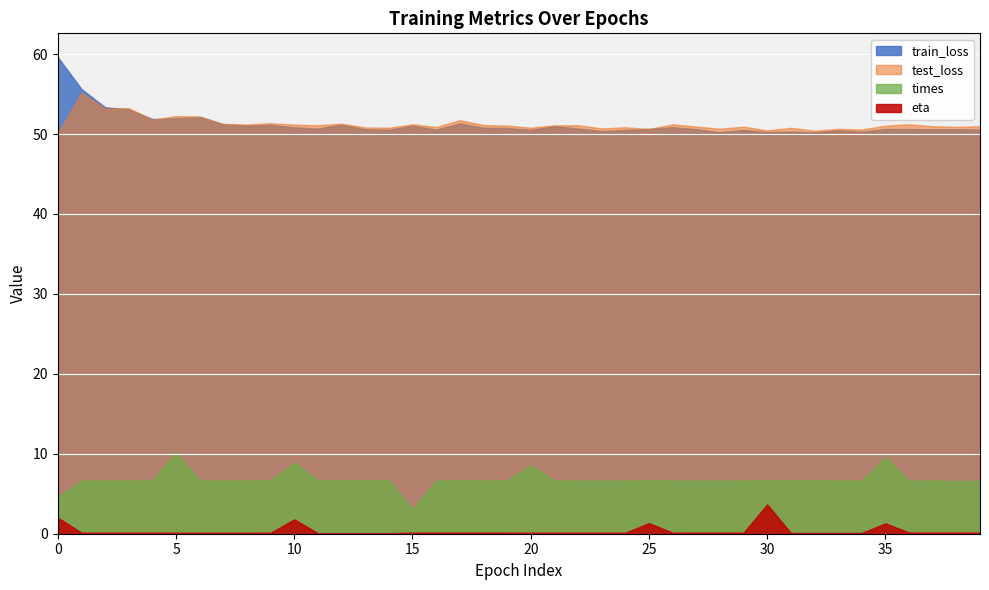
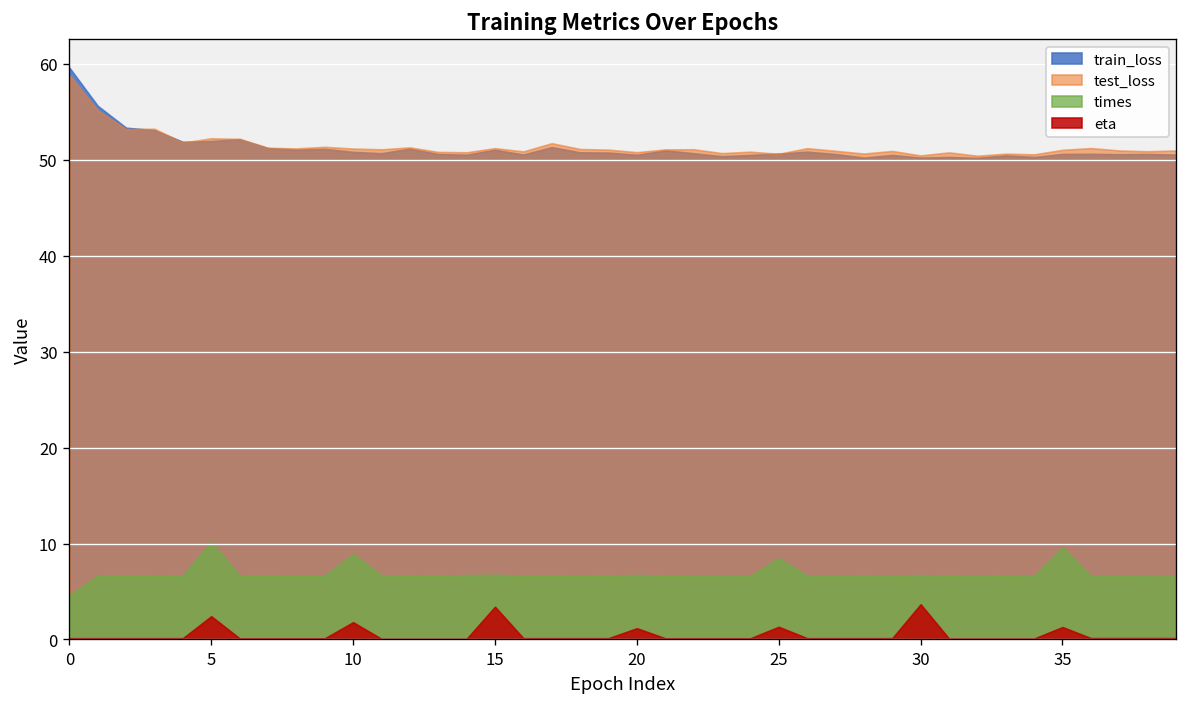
test_loss, 0: 50 -> 59
eta, 0: 2 -> 0
eta, 5: 0 -> 2
times, 15: 3 -> 7
eta, 15: 0 -> 3
times, 20: 9 -> 7
eta, 20: 0 -> 1
times, 25: 7 -> 8
